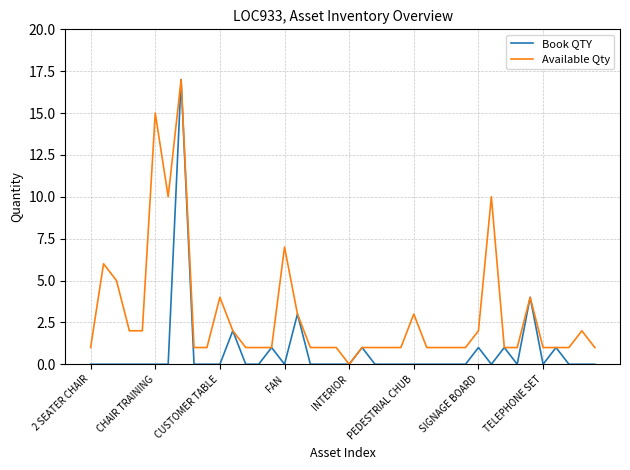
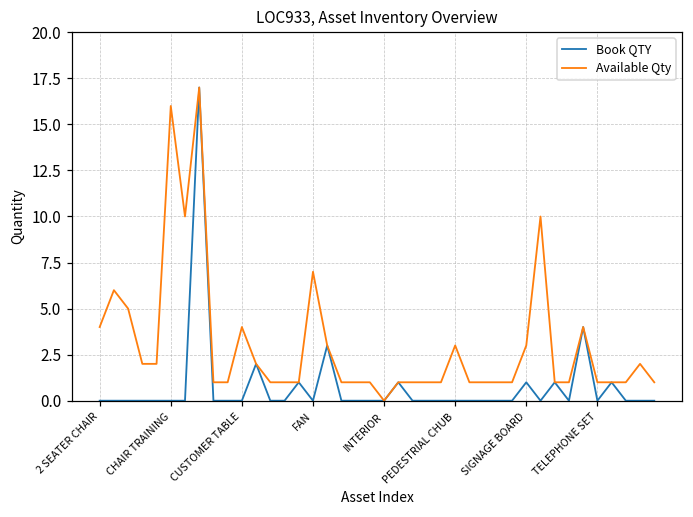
Available Qty, 2 SEATER CHAIR: 1 -> 4
Available Qty, CHAIR TRAINING: 15 -> 16
Available Qty, SIGNAGE BOARD: 2 -> 3
